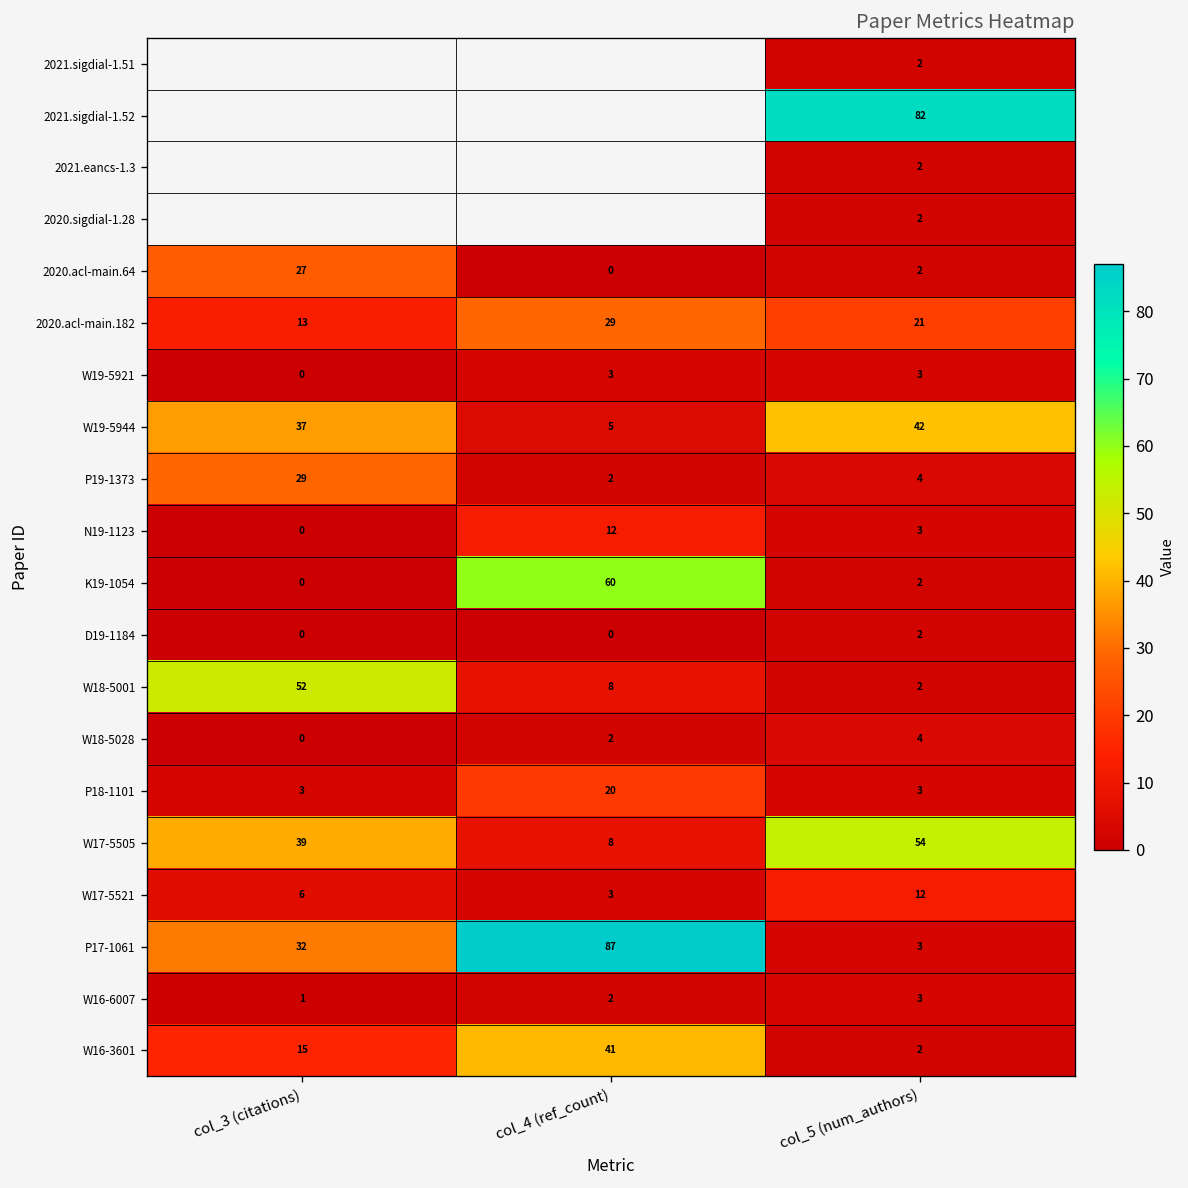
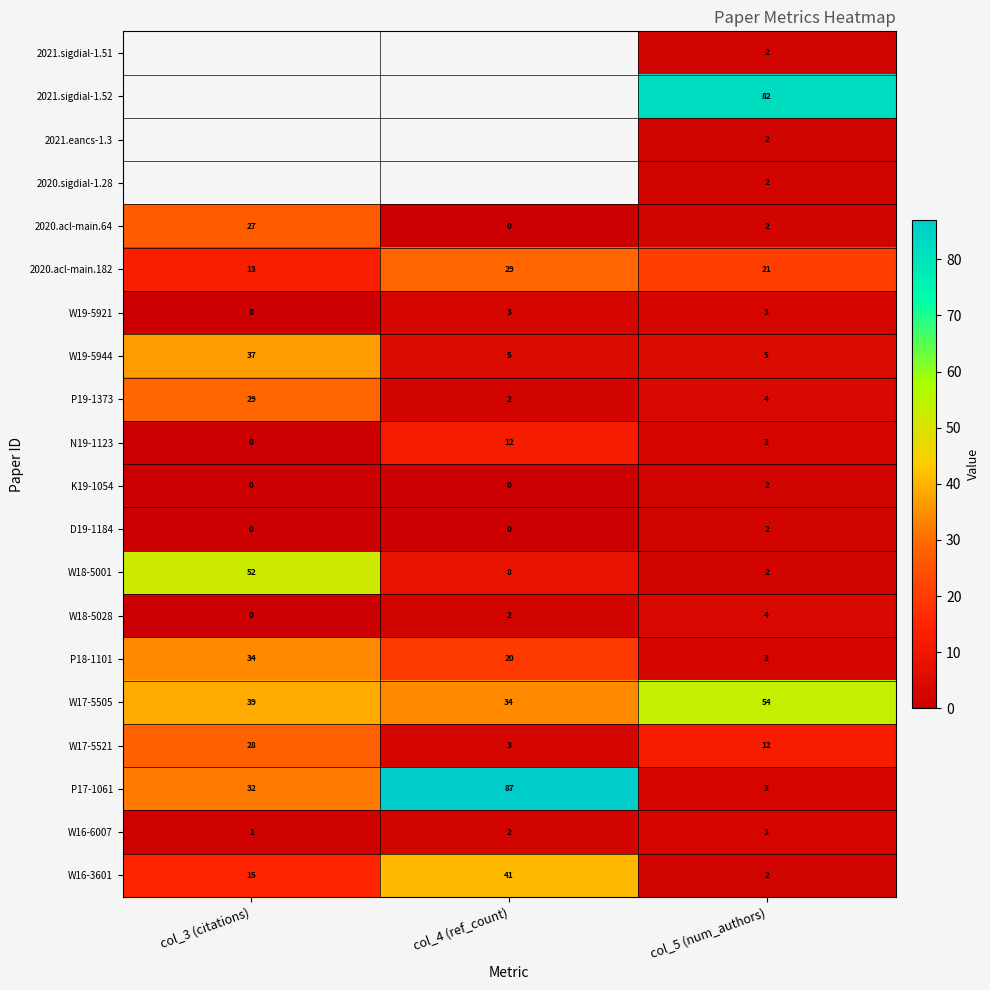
W19-5944, col_5 (num_authors): 42 -> 5
K19-1054, col_4 (ref_count): 60 -> 0
P18-1101, col_3 (citations): 3 -> 34
W17-5505, col_4 (ref_count): 8 -> 34
W17-5521, col_3 (citations): 6 -> 28
